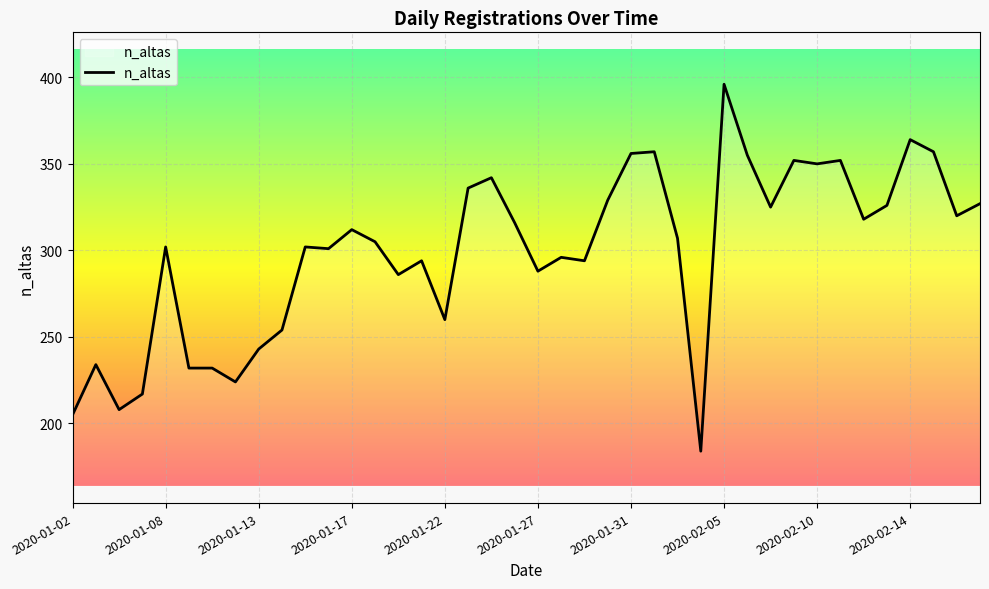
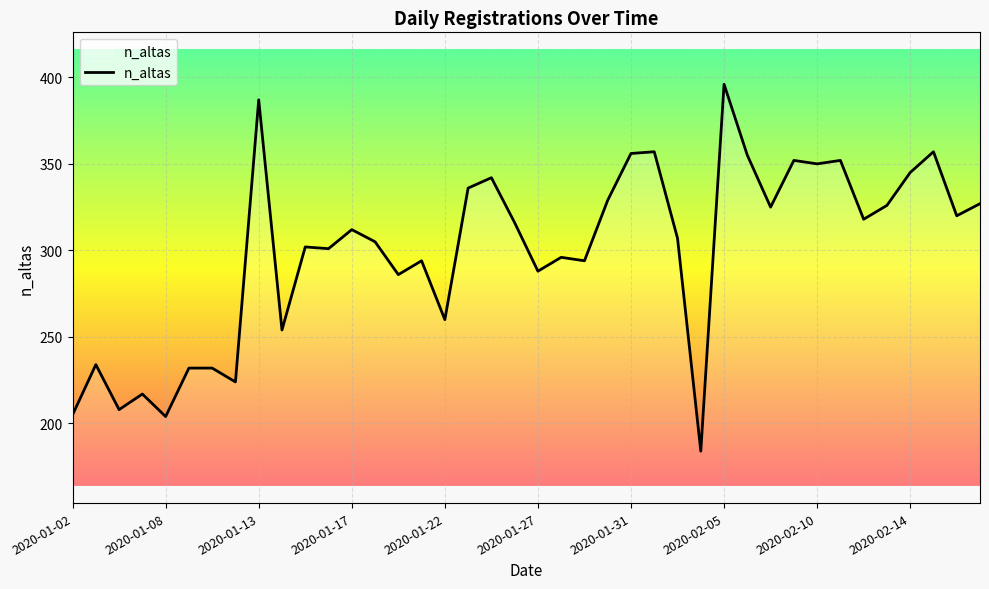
2020-01-08: 302 -> 204
2020-01-13: 243 -> 387
2020-02-14: 364 -> 345
